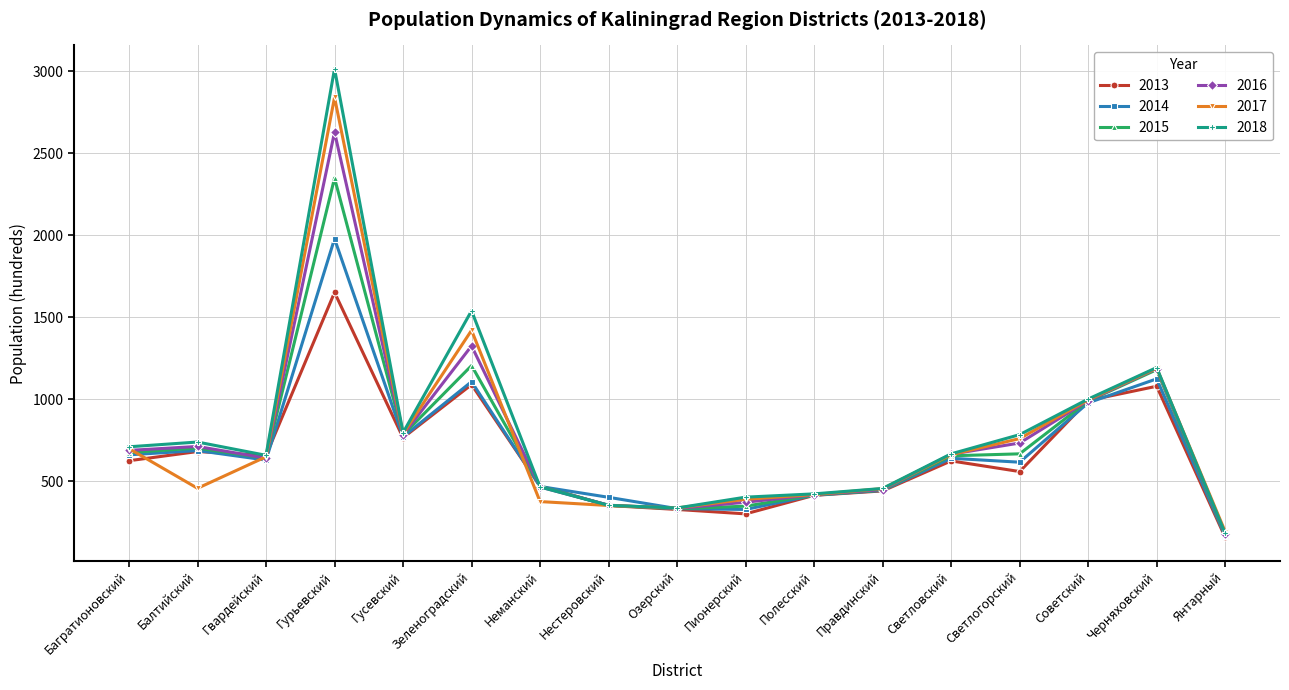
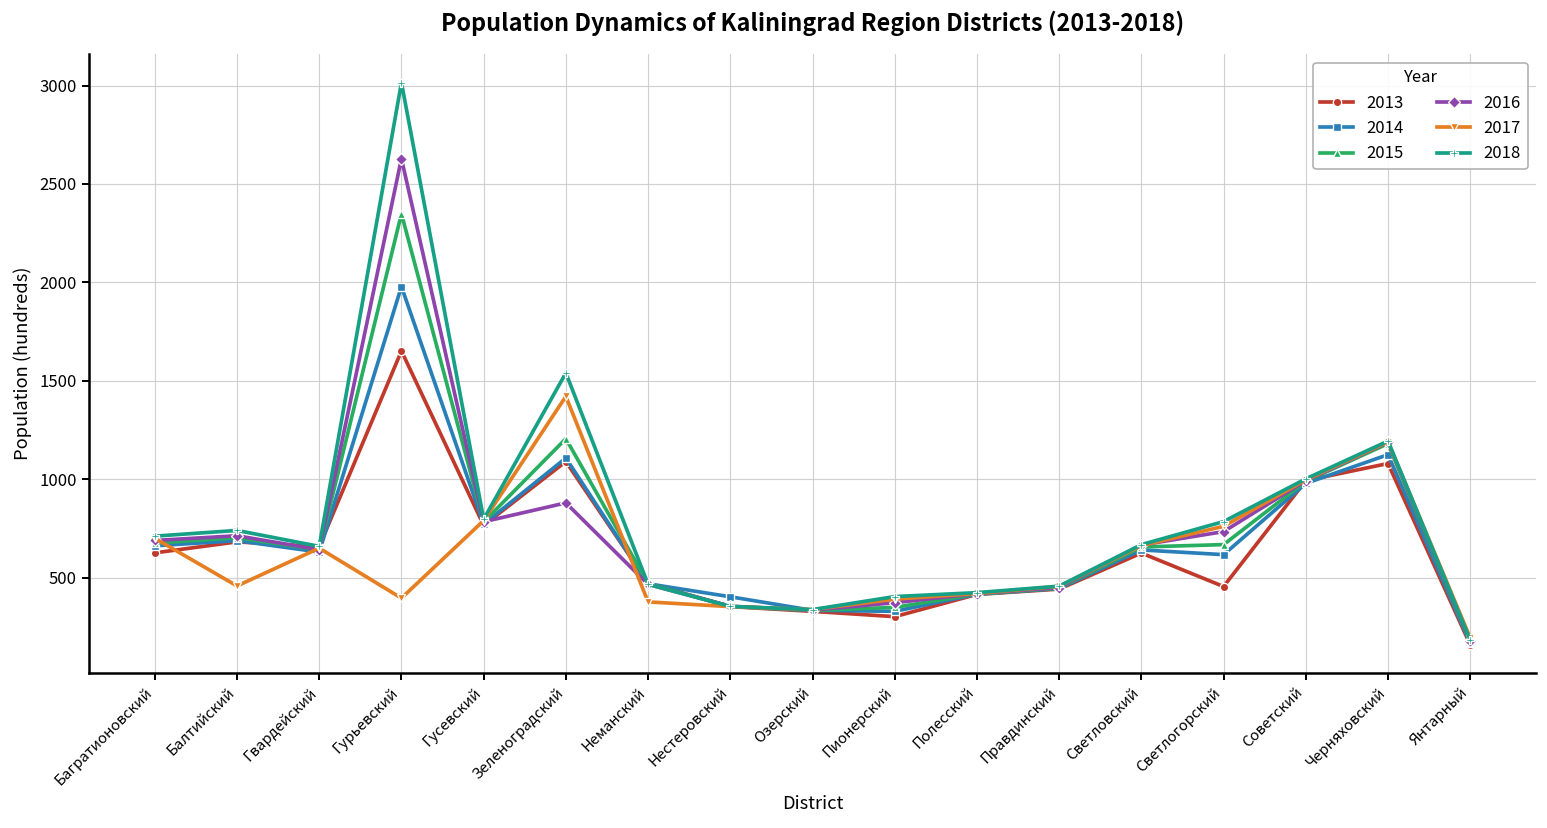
2017, Гурьевский: 2840 -> 400
2016, Зеленоградский: 1330 -> 880
2013, Светлогорский: 560 -> 460
